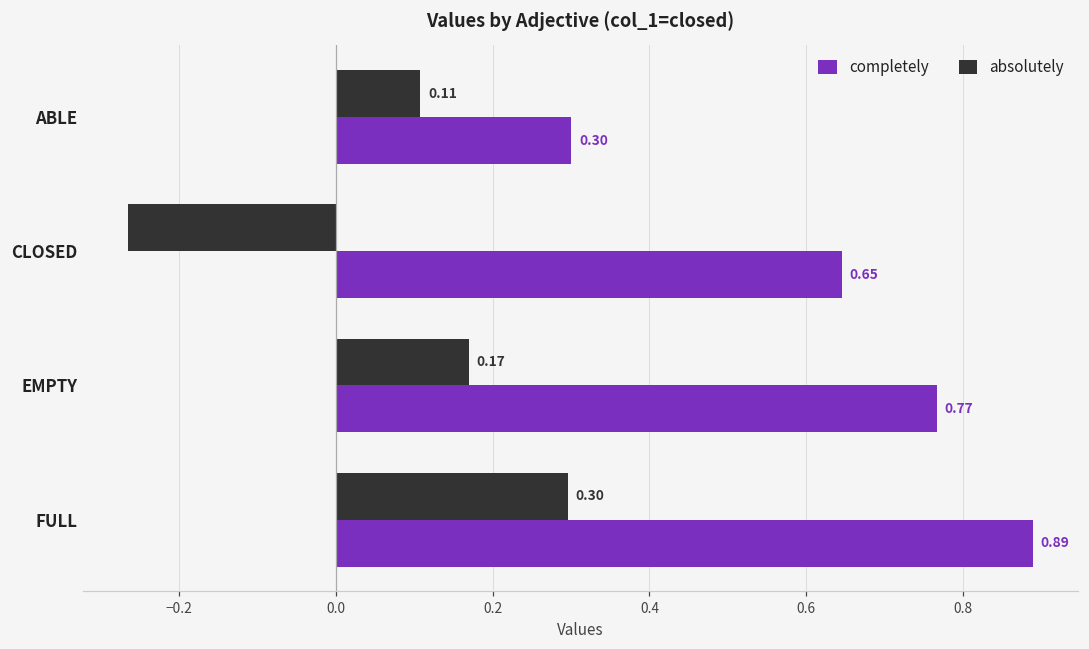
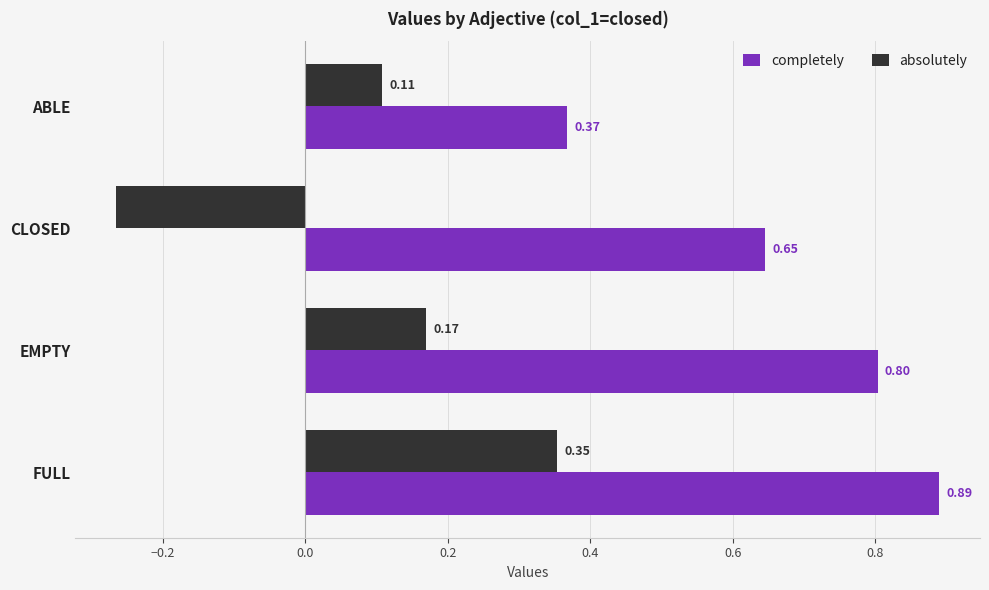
completely, ABLE: 0.30 -> 0.37
completely, EMPTY: 0.77 -> 0.80
absolutely, FULL: 0.30 -> 0.35
